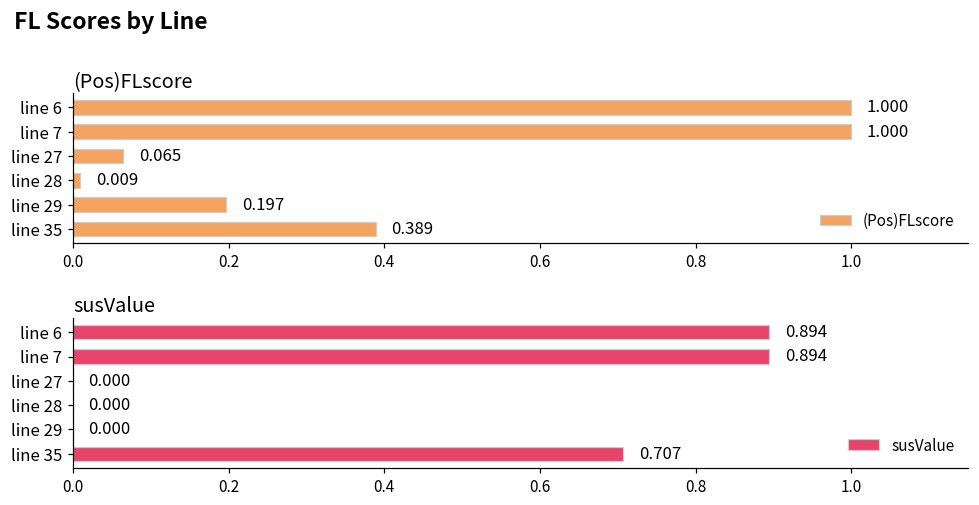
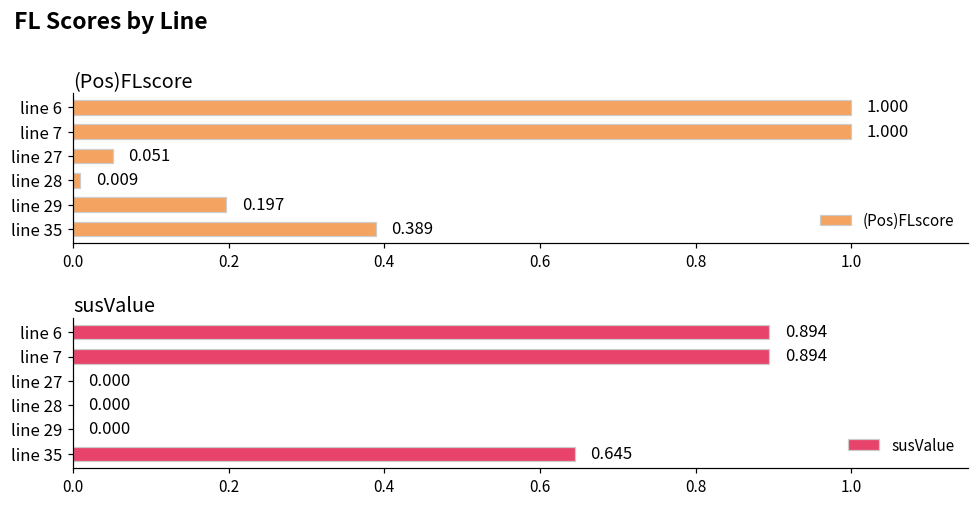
(Pos)FLscore, line 27: 0.065 -> 0.051
susValue, line 35: 0.707 -> 0.645
